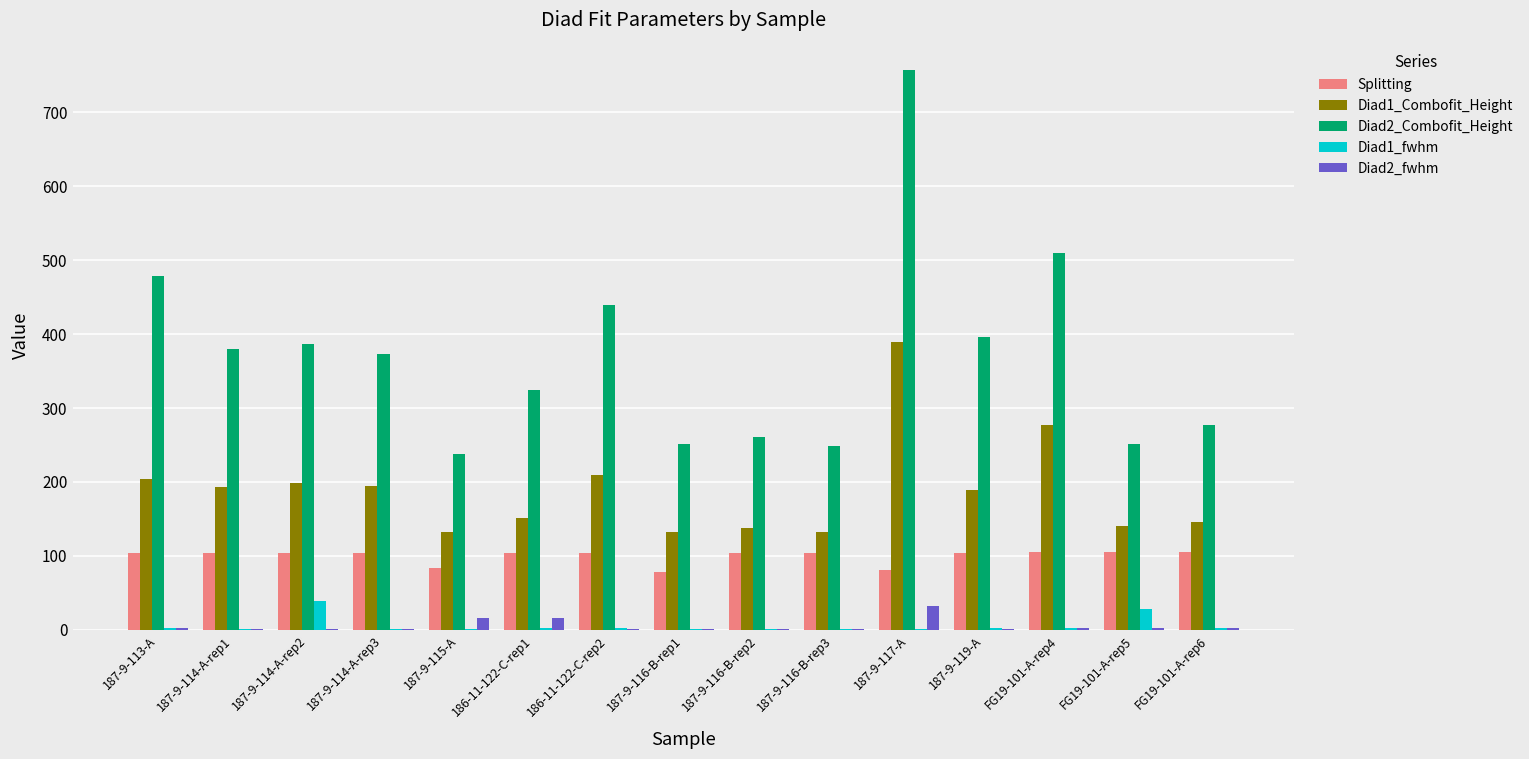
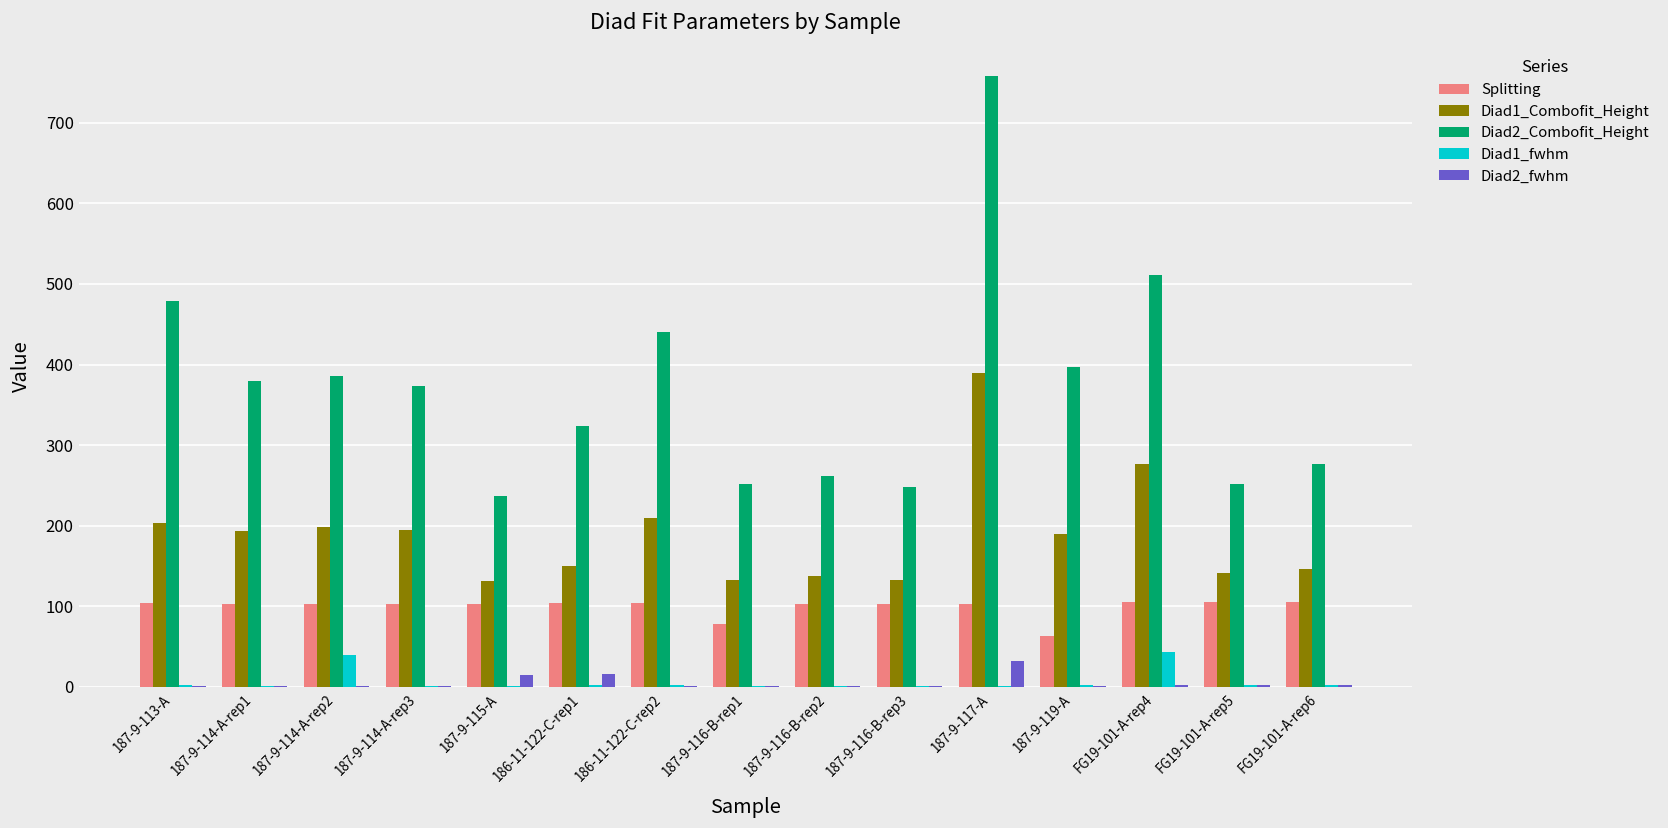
Splitting, 187-9-115-A: 80 -> 100
Splitting, 187-9-117-A: 80 -> 100
Splitting, 187-9-119-A: 100 -> 60
Diad1_fwhm, FG19-101-A-rep4: 0 -> 40
Diad1_fwhm, FG19-101-A-rep5: 30 -> 0
